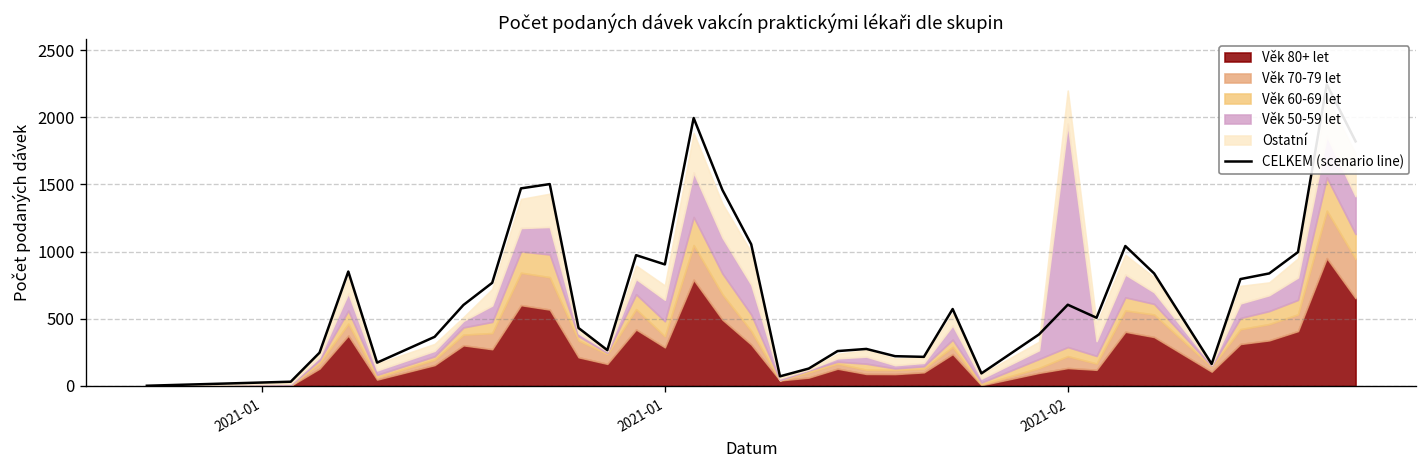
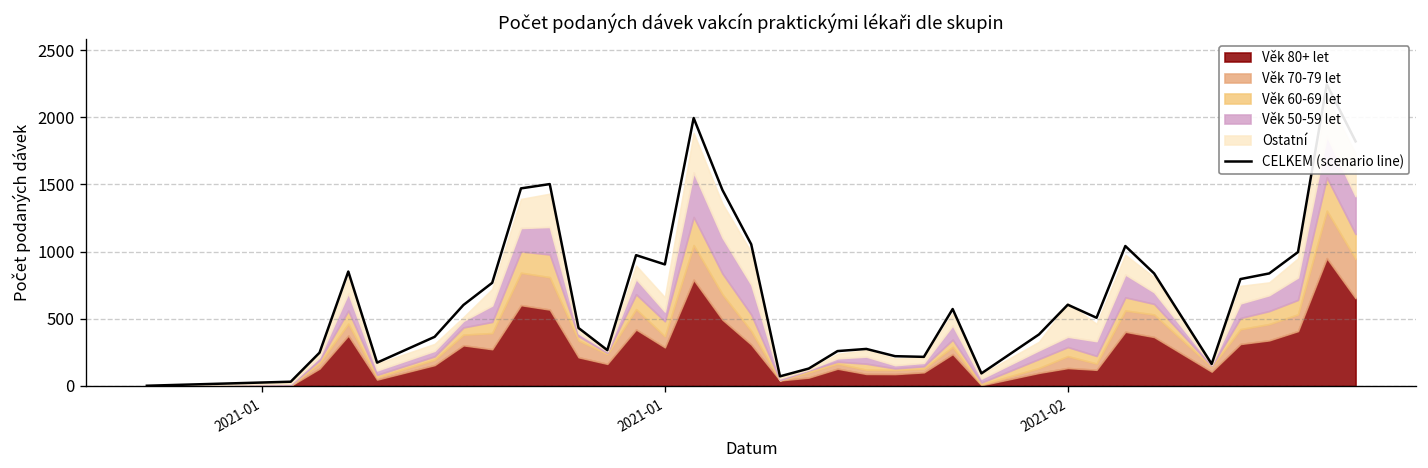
Věk 50-59 let, 2021-01: 160 -> 70
Věk 50-59 let, 2021-02: 1660 -> 80
